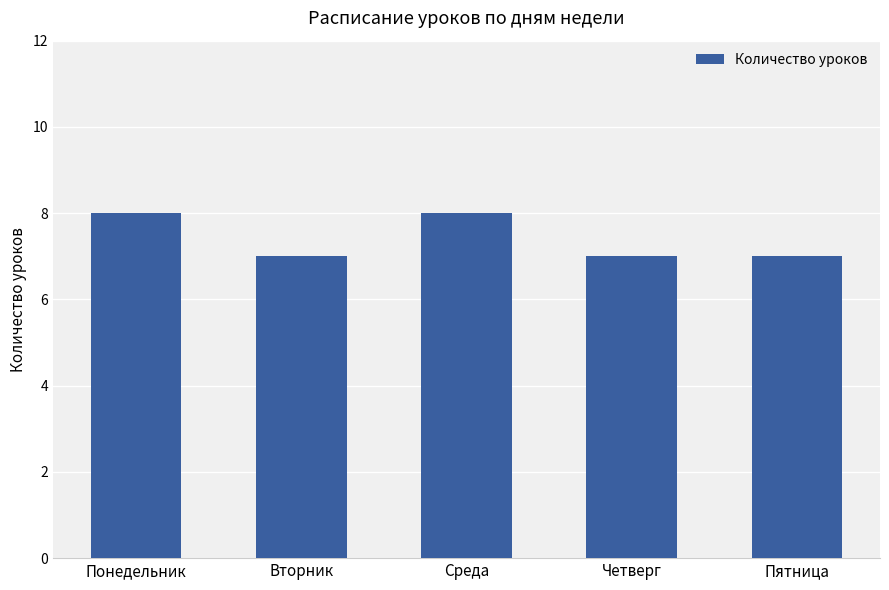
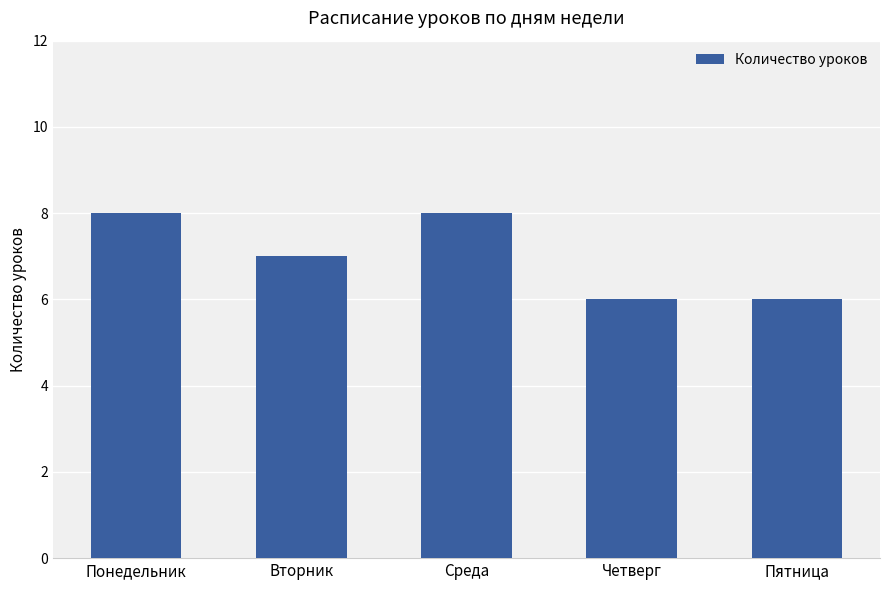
Четверг: 7 -> 6
Пятница: 7 -> 6
